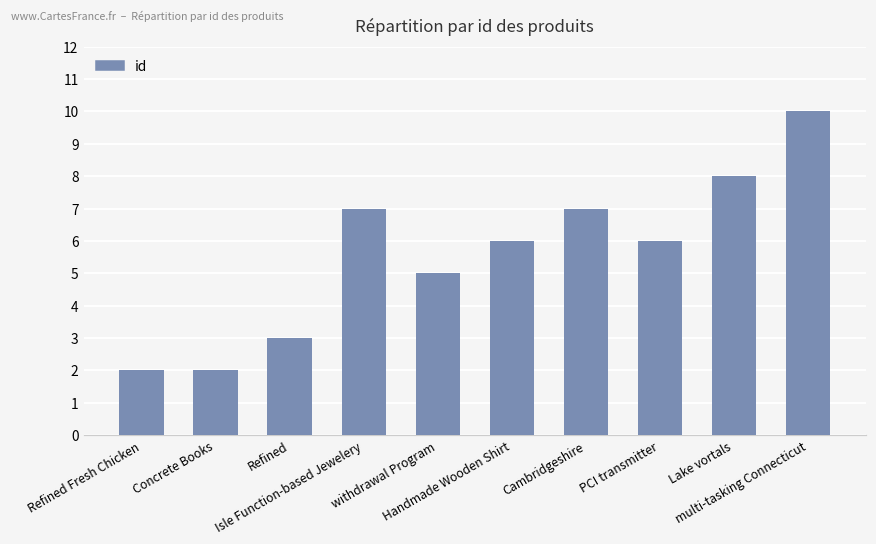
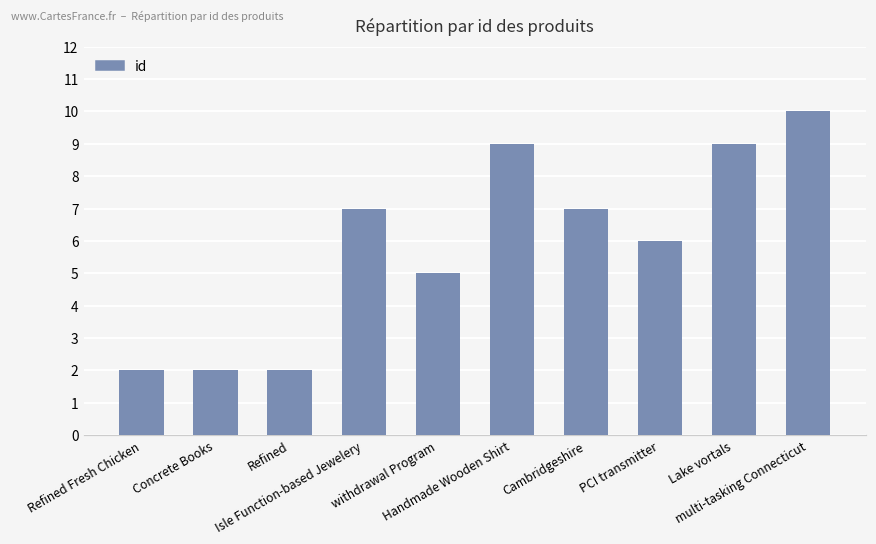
Refined: 3 -> 2
Handmade Wooden Shirt: 6 -> 9
Lake vortals: 8 -> 9
